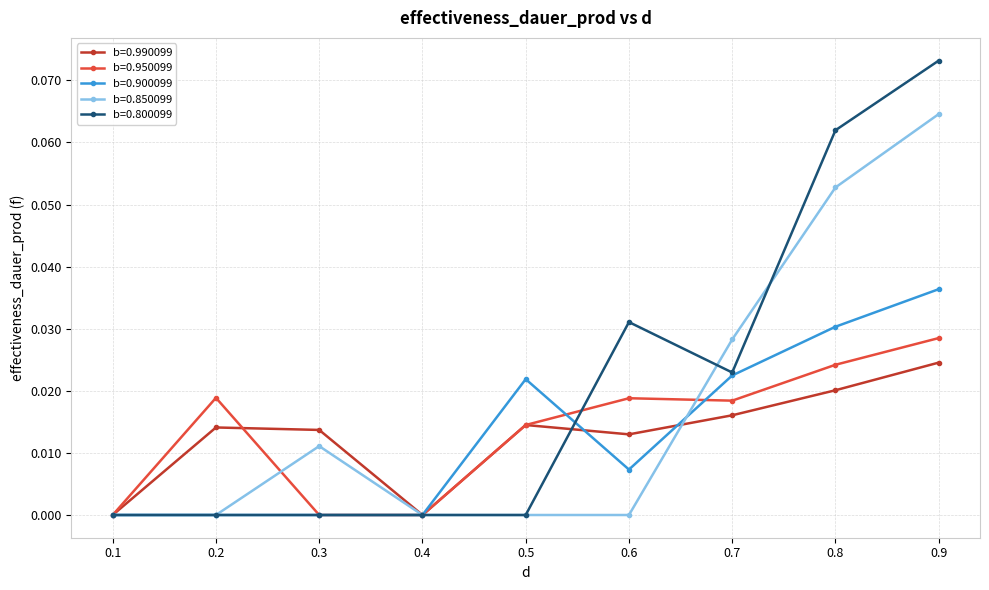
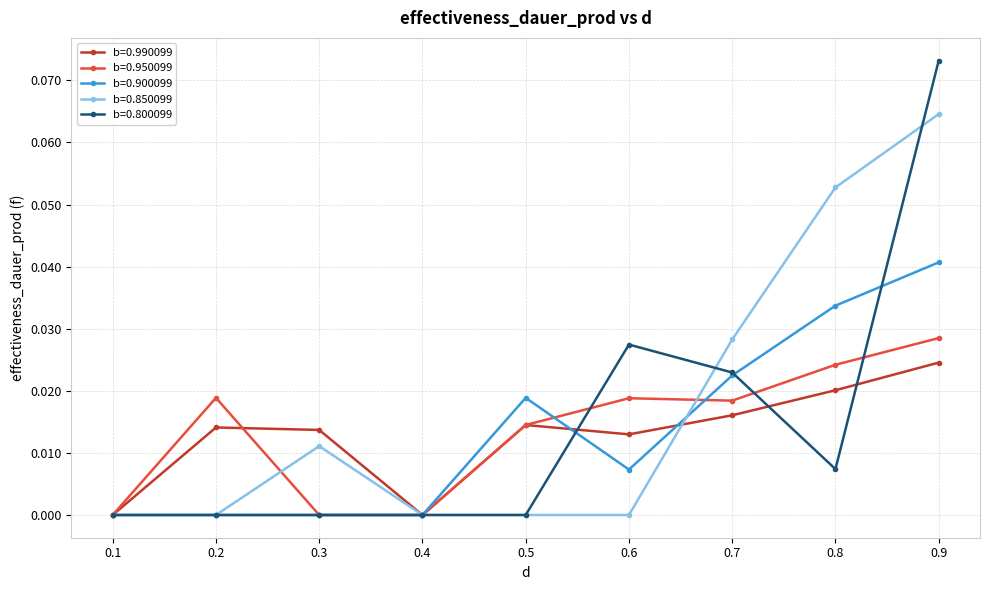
b=0.900099, 0.5: 0.022 -> 0.019
b=0.800099, 0.6: 0.031 -> 0.027
b=0.900099, 0.8: 0.030 -> 0.034
b=0.800099, 0.8: 0.062 -> 0.007
b=0.900099, 0.9: 0.036 -> 0.041
